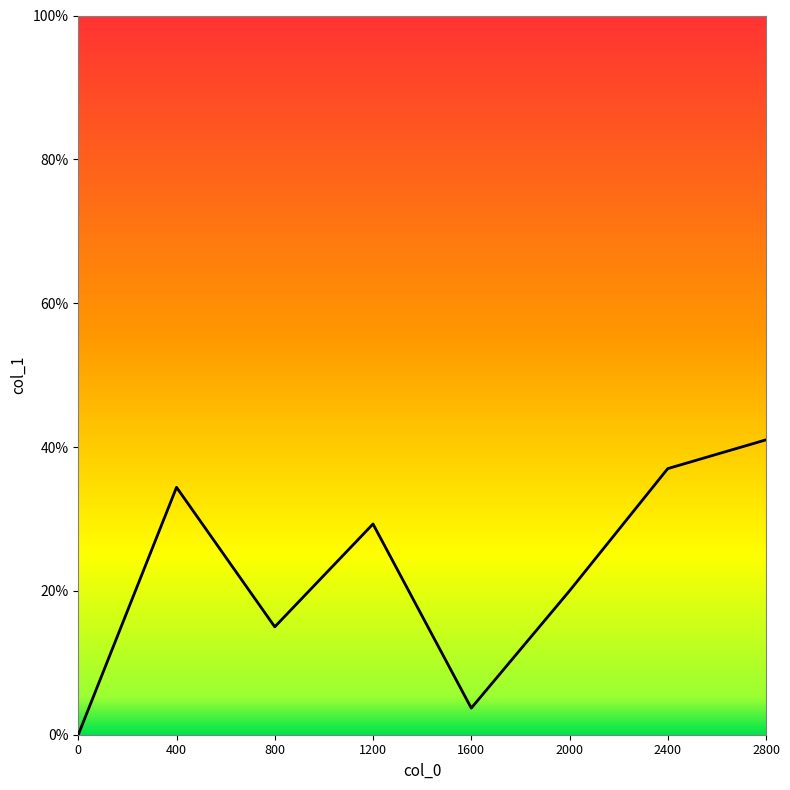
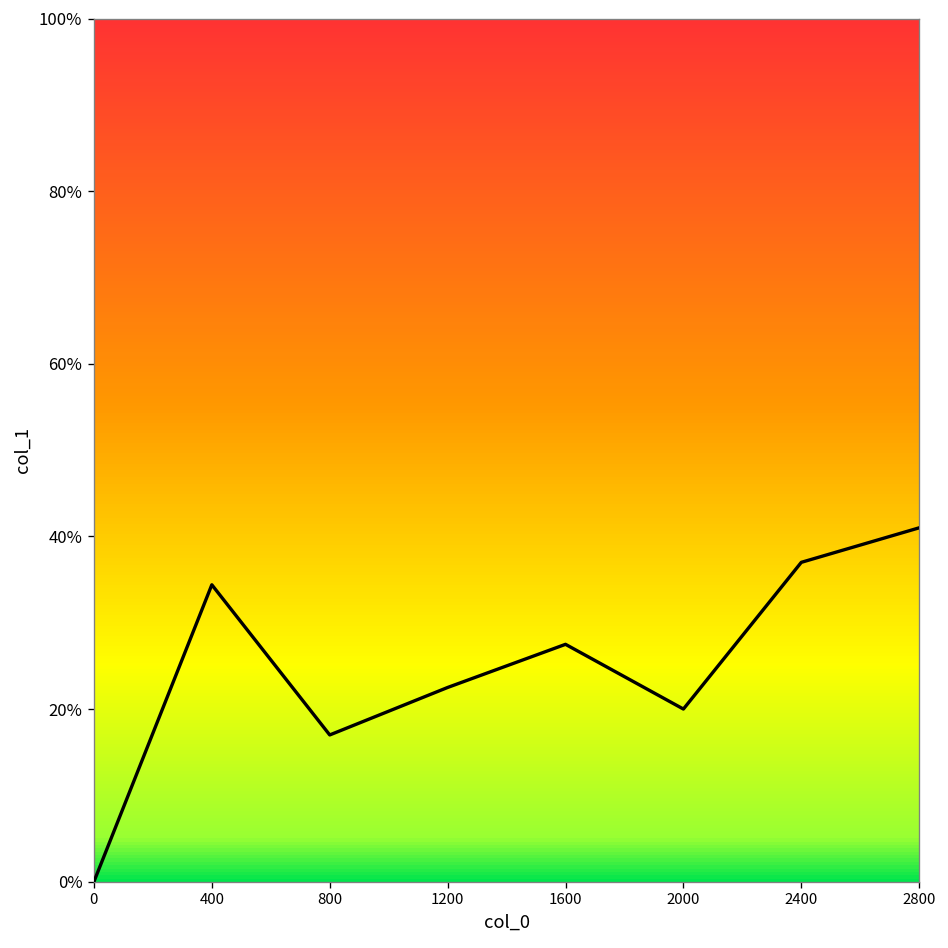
800: 15% -> 17%
1200: 29% -> 23%
1600: 4% -> 28%
